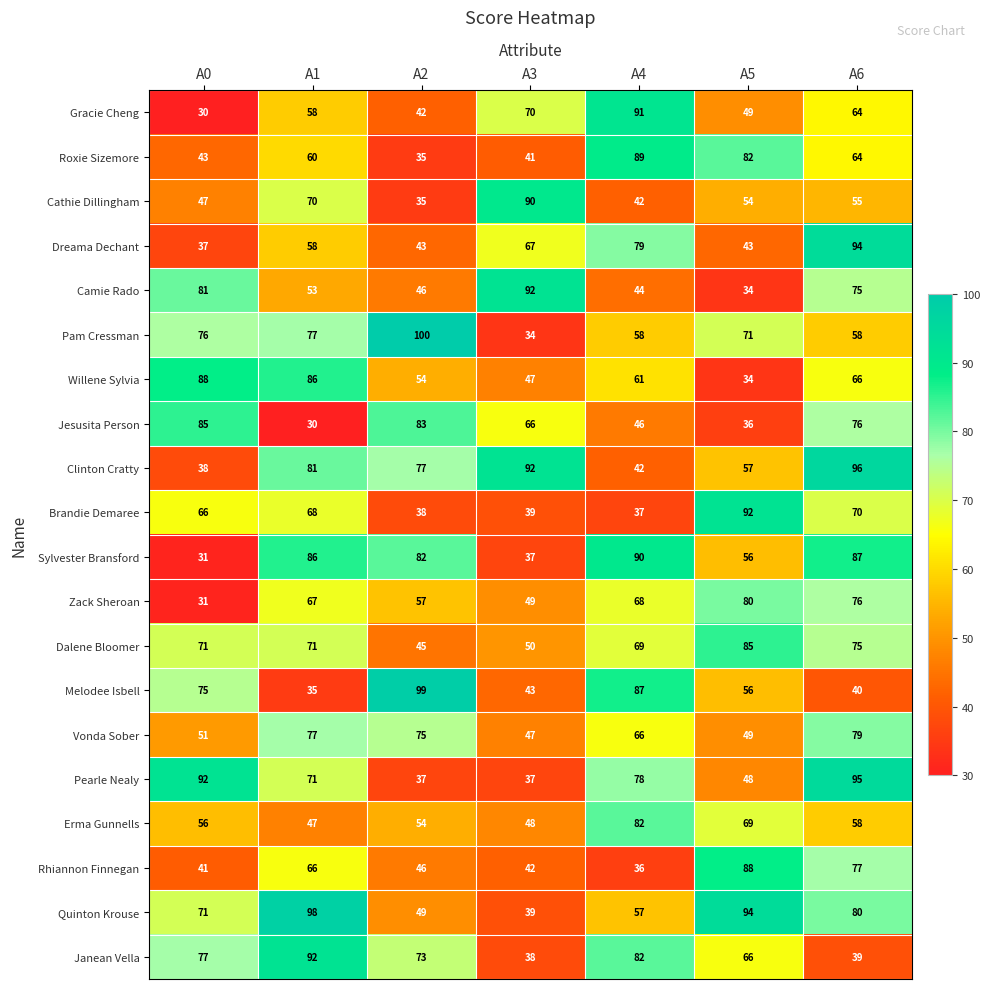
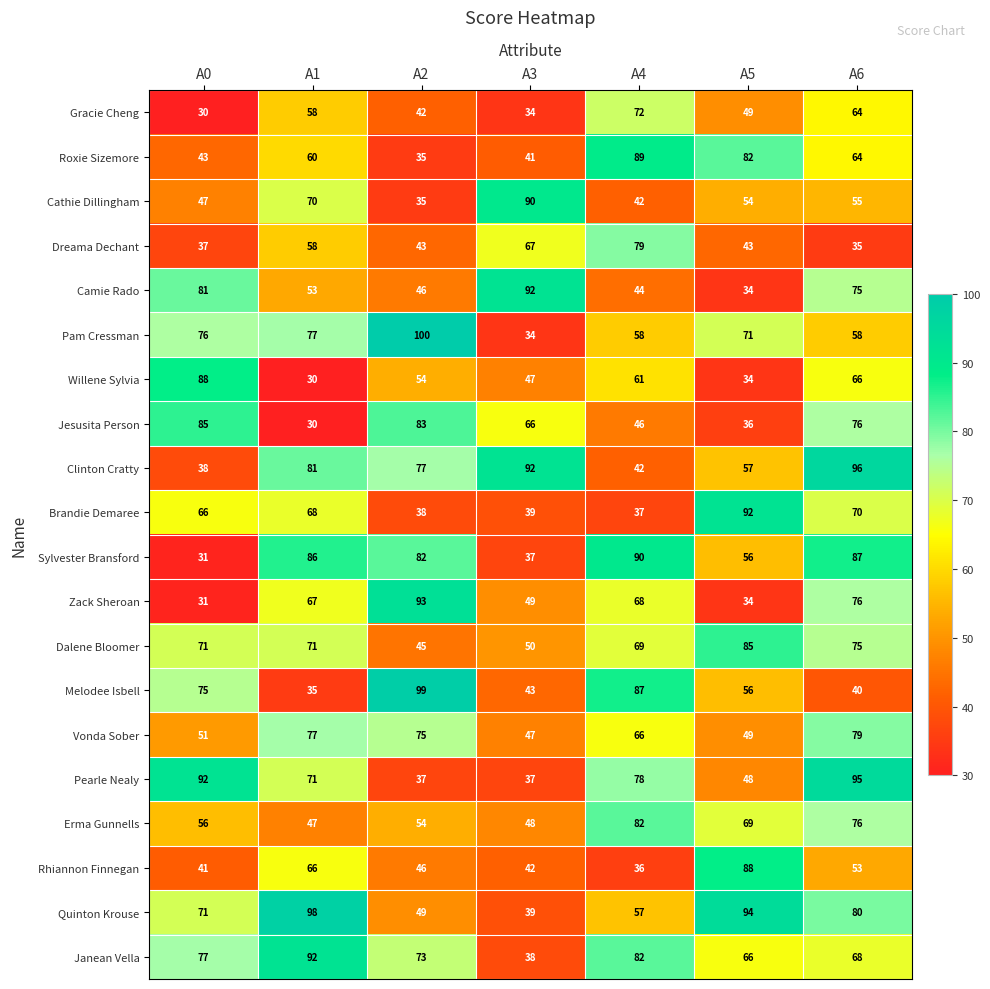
Gracie Cheng, A3: 70 -> 34
Gracie Cheng, A4: 91 -> 72
Dreama Dechant, A6: 94 -> 35
Willene Sylvia, A1: 86 -> 30
Zack Sheroan, A2: 57 -> 93
Zack Sheroan, A5: 80 -> 34
Erma Gunnells, A6: 58 -> 76
Rhiannon Finnegan, A6: 77 -> 53
Janean Vella, A6: 39 -> 68
